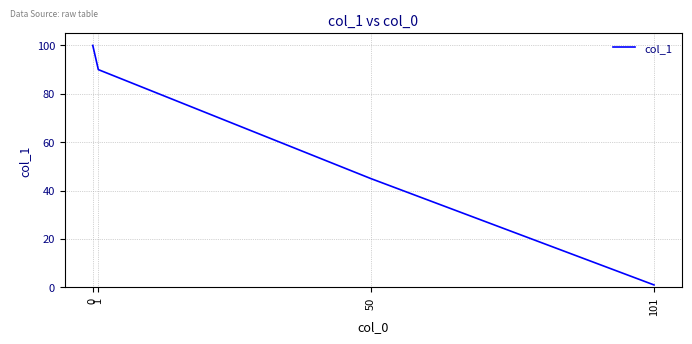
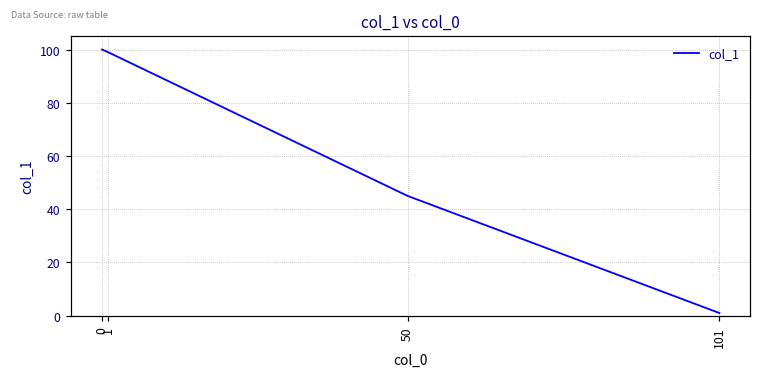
1: 90 -> 99
